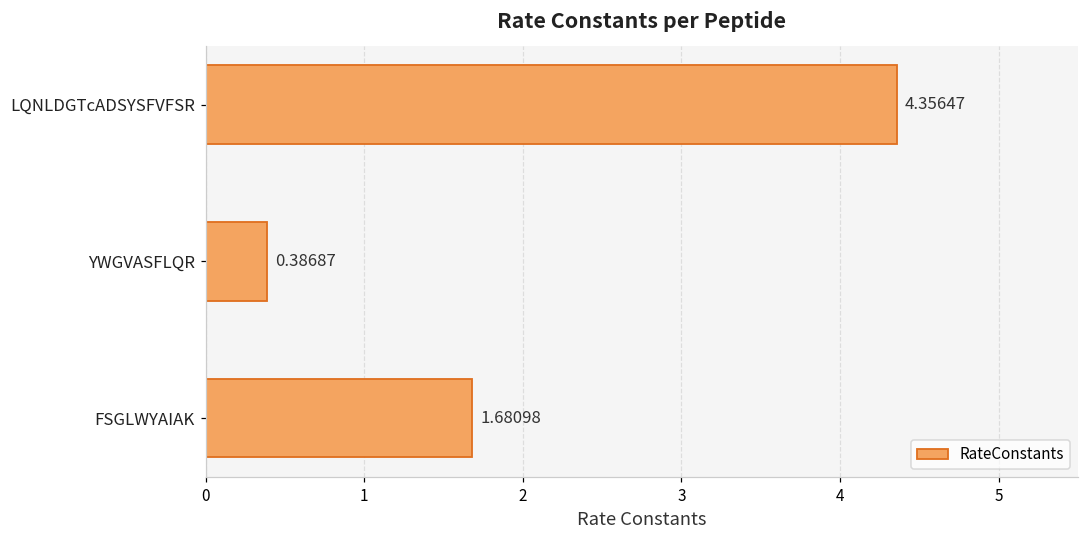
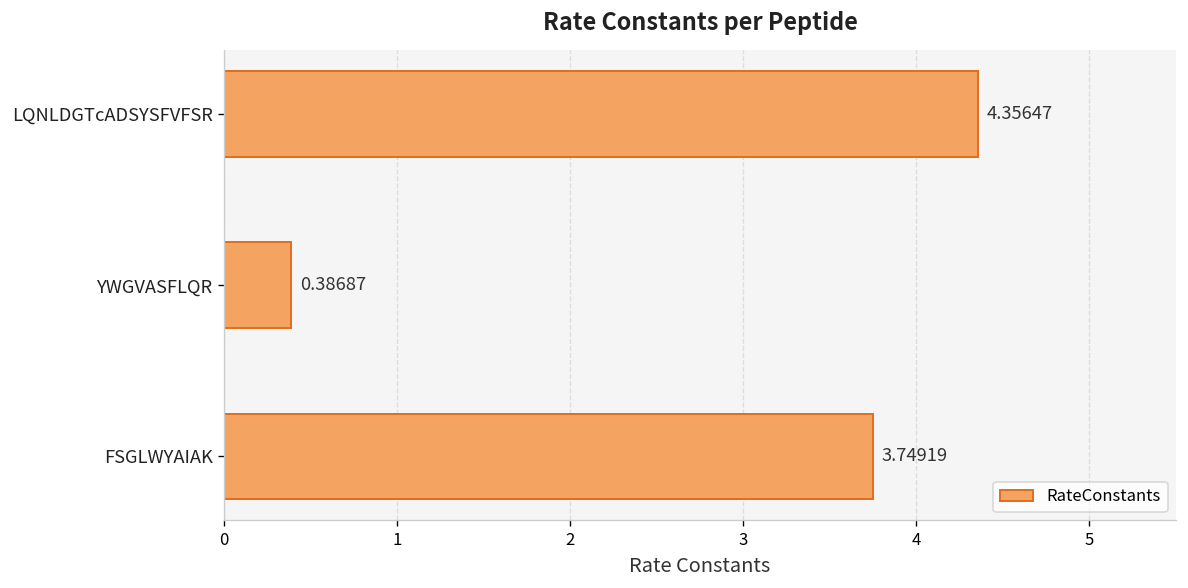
FSGLWYAIAK: 1.68098 -> 3.74919
